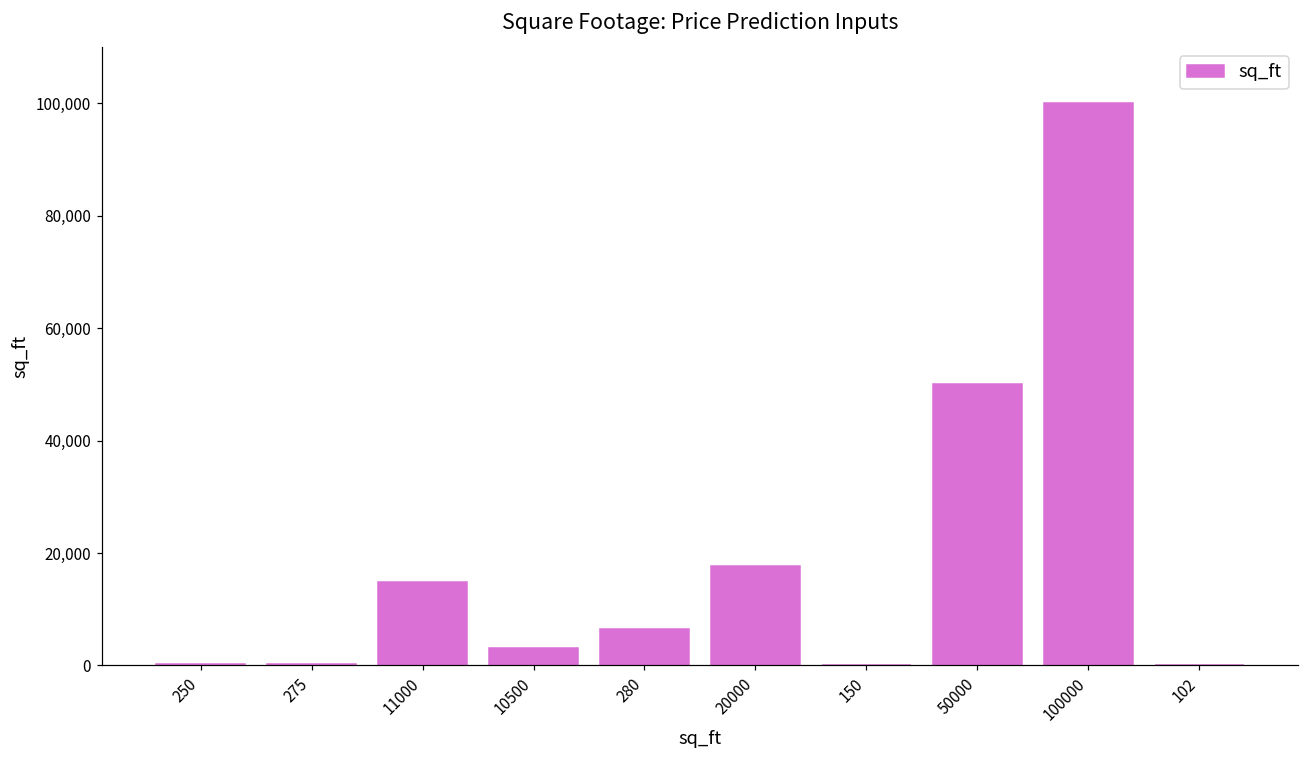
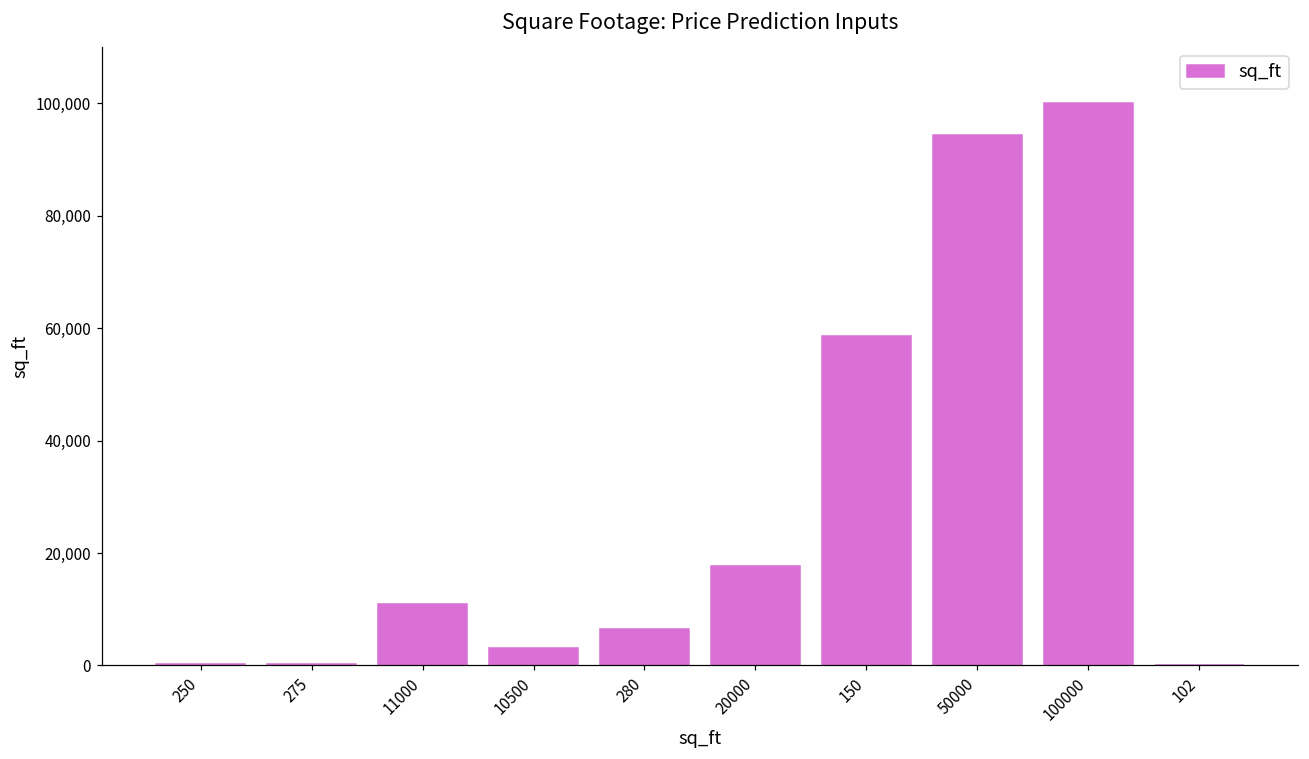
11000: 15,000 -> 11,000
150: 0 -> 59,000
50000: 50,000 -> 94,000
